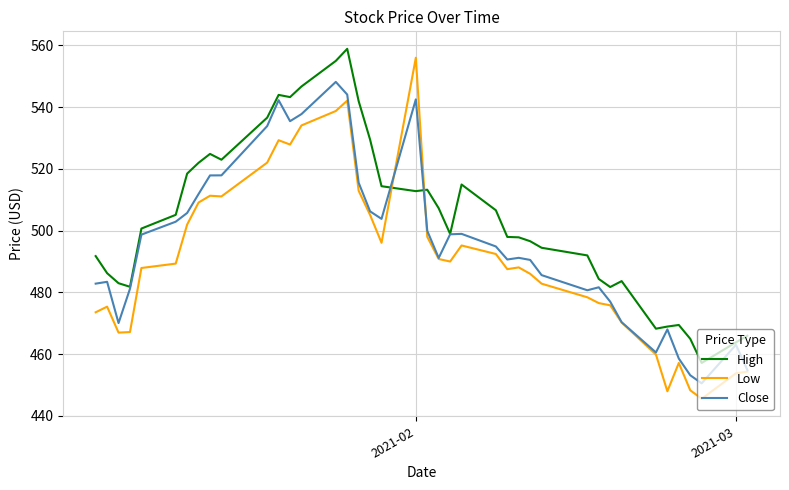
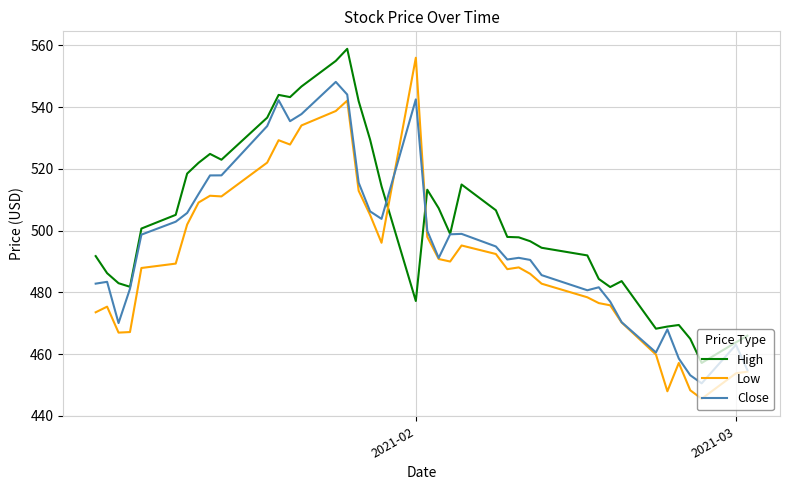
High, 2021-02: 513 -> 477
